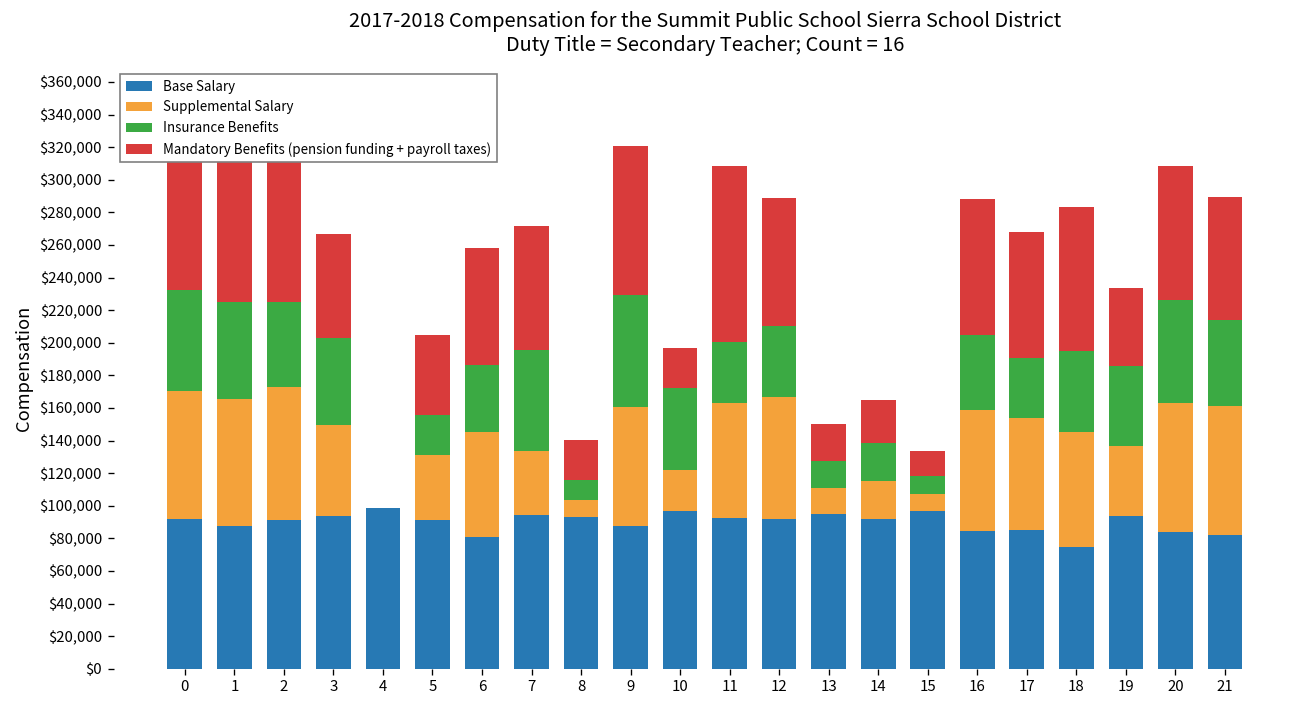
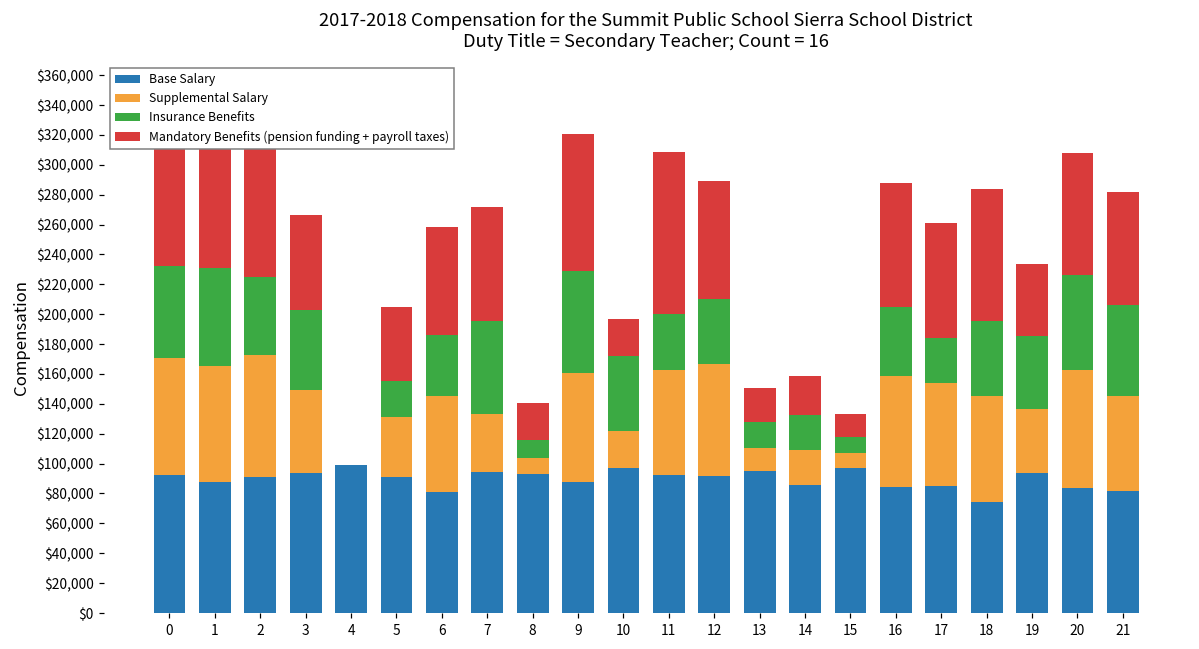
Insurance Benefits, 1: $60,000 -> $66,000
Base Salary, 14: $92,000 -> $86,000
Insurance Benefits, 17: $37,000 -> $30,000
Supplemental Salary, 21: $79,000 -> $63,000
Insurance Benefits, 21: $53,000 -> $61,000
